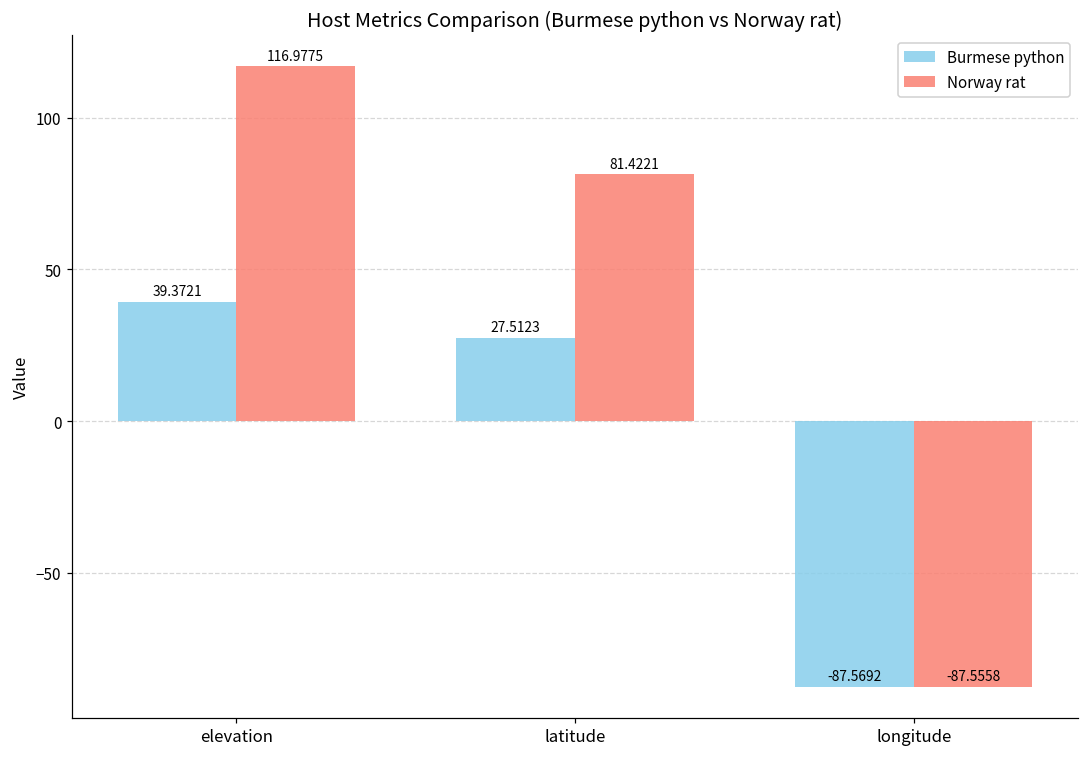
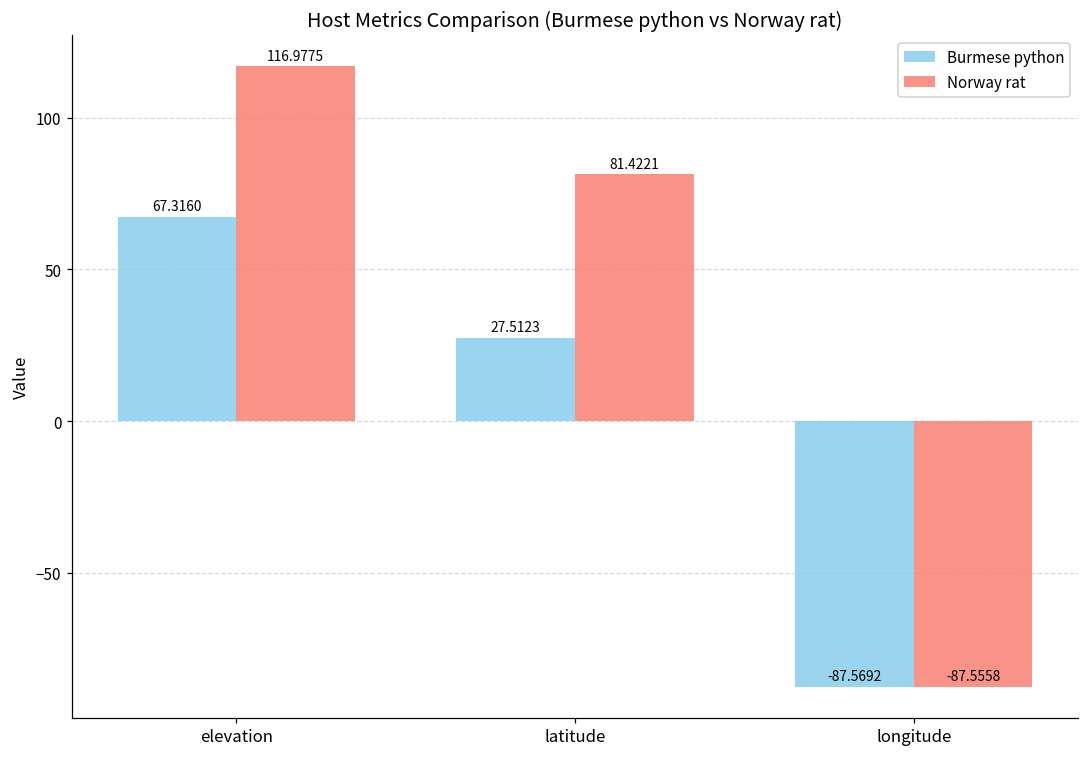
Burmese python, elevation: 39.3721 -> 67.3160
